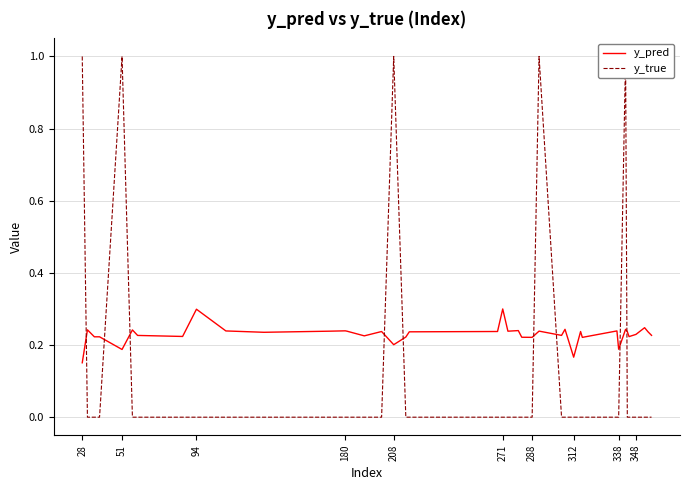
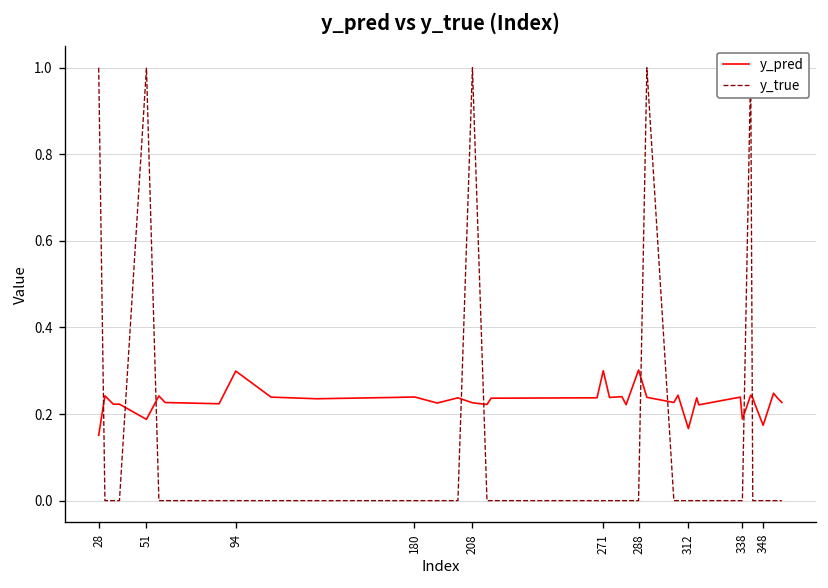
y_pred, 208: 0.20 -> 0.23
y_pred, 288: 0.22 -> 0.30
y_pred, 348: 0.23 -> 0.17
